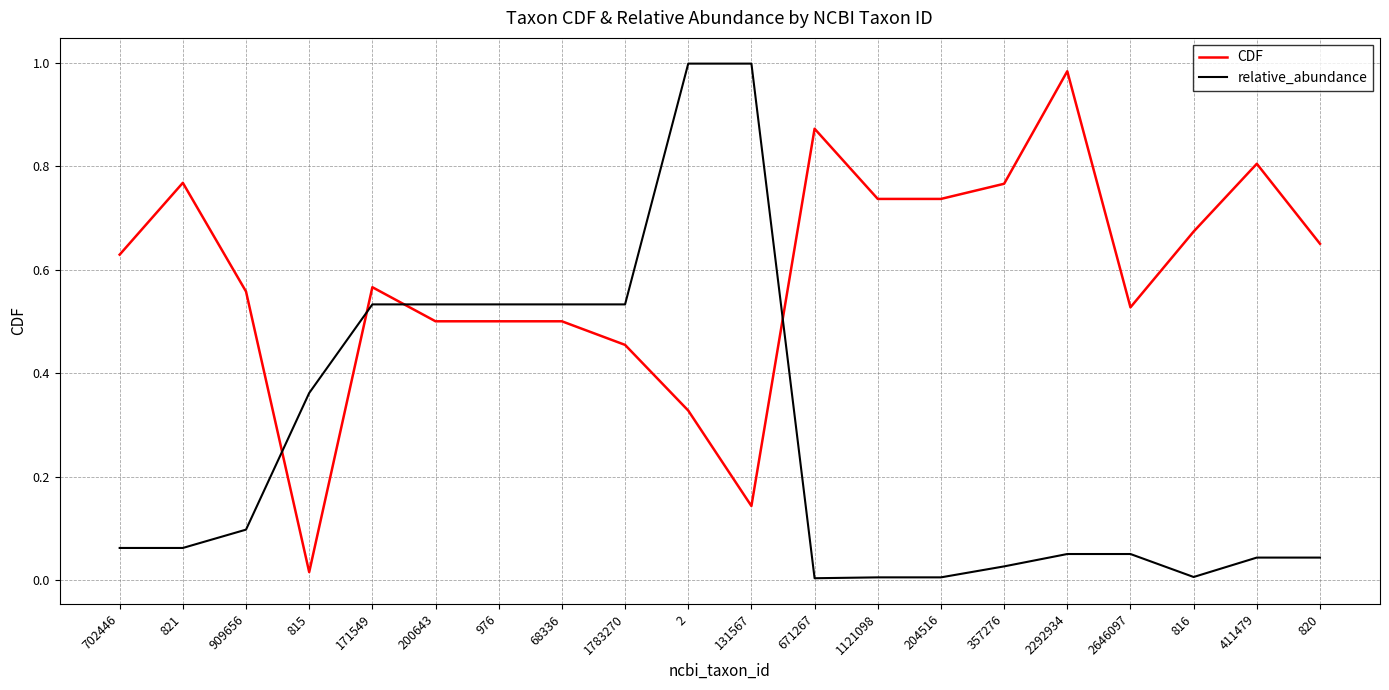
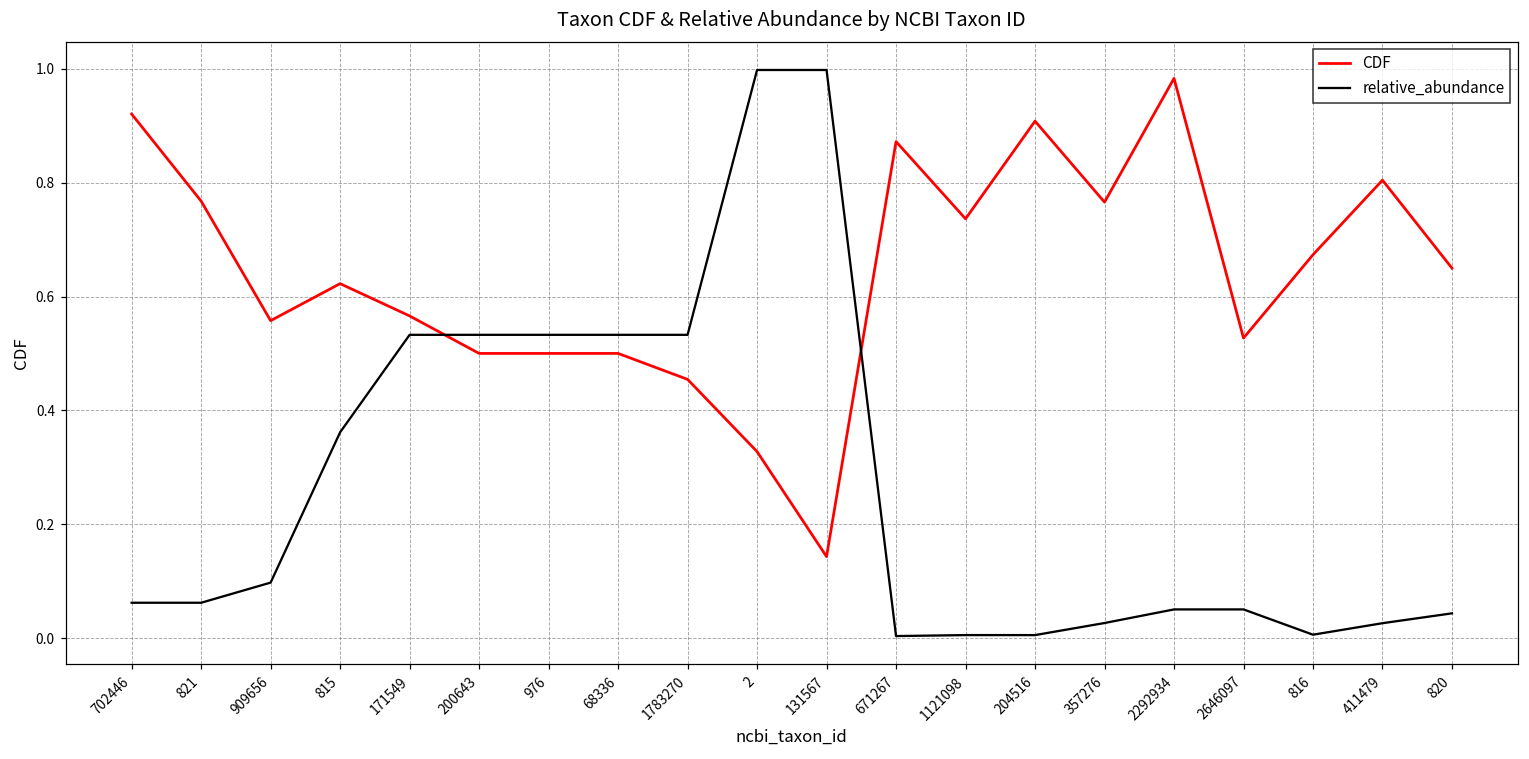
CDF, 702446: 0.63 -> 0.92
CDF, 815: 0.02 -> 0.62
CDF, 204516: 0.74 -> 0.91
relative_abundance, 411479: 0.04 -> 0.03
